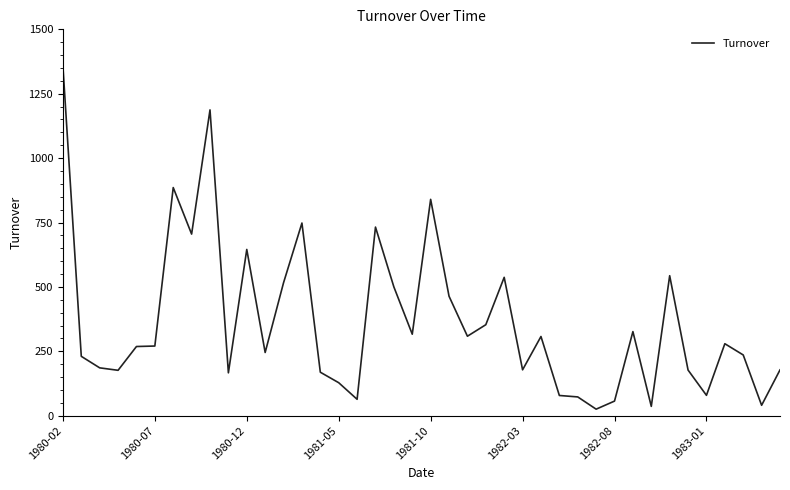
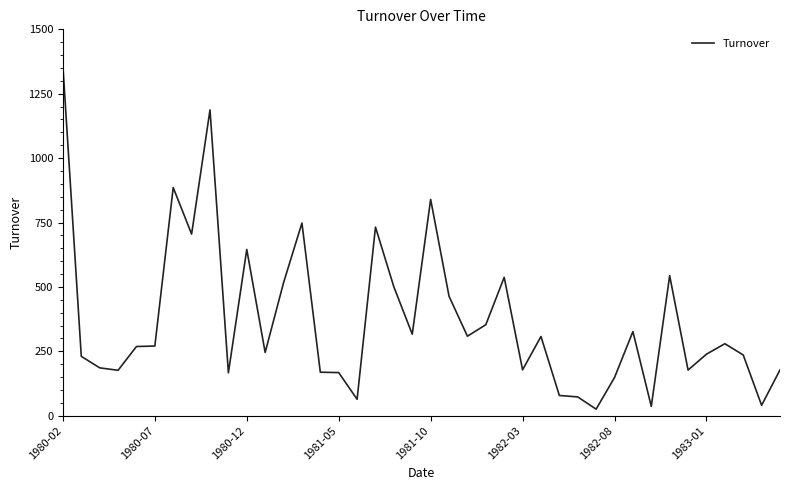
1981-05: 130 -> 170
1982-08: 60 -> 150
1983-01: 80 -> 240
